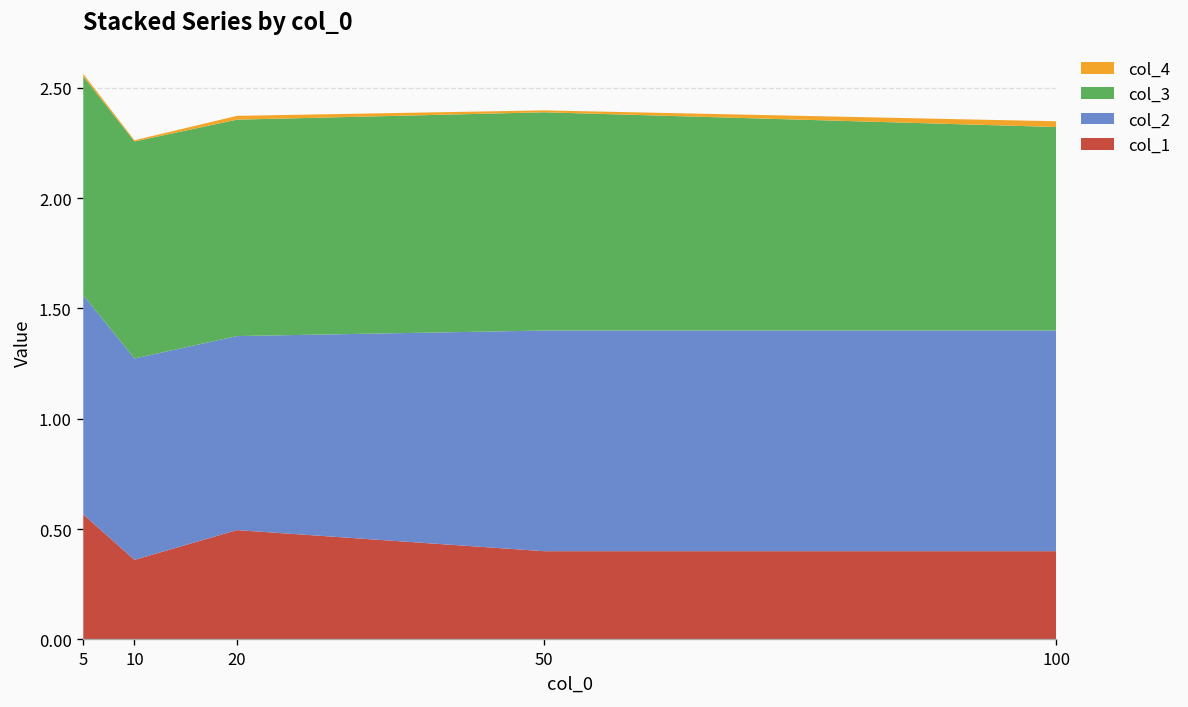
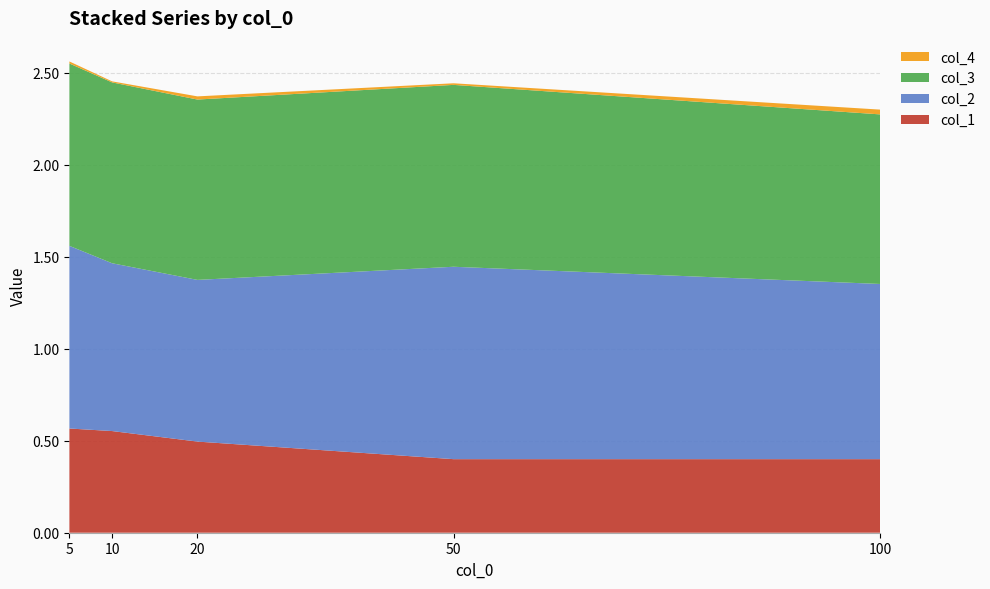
col_1, 10: 0.36 -> 0.55
col_2, 50: 1.00 -> 1.05
col_2, 100: 1.00 -> 0.95
